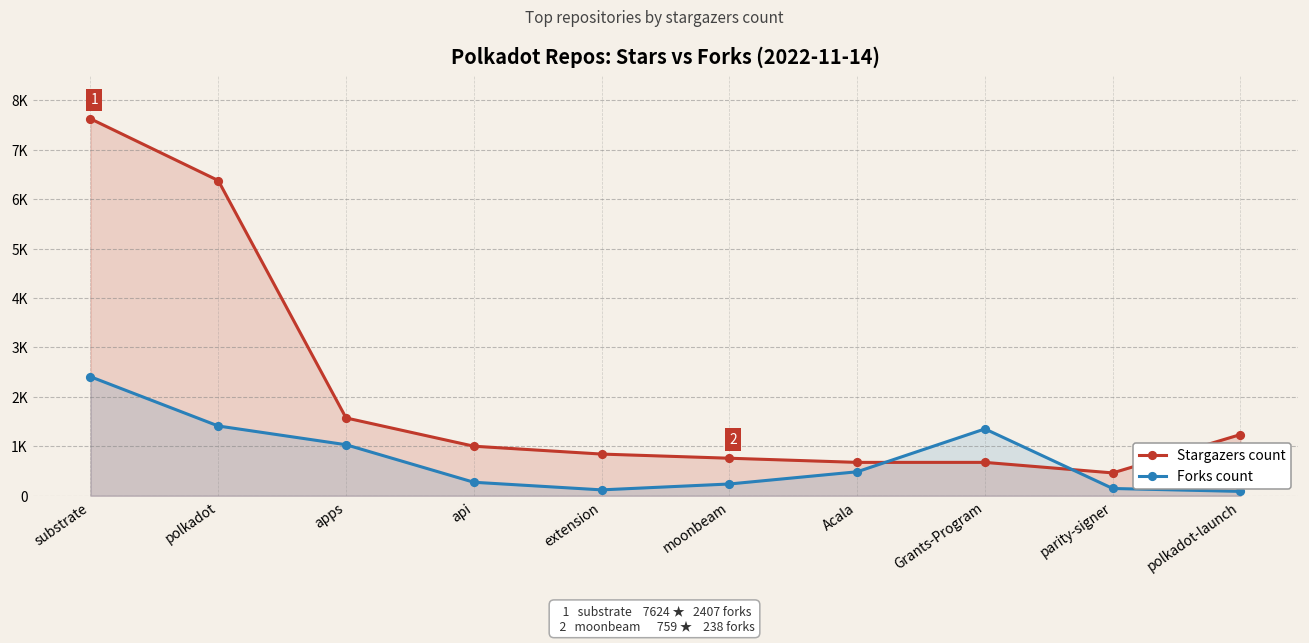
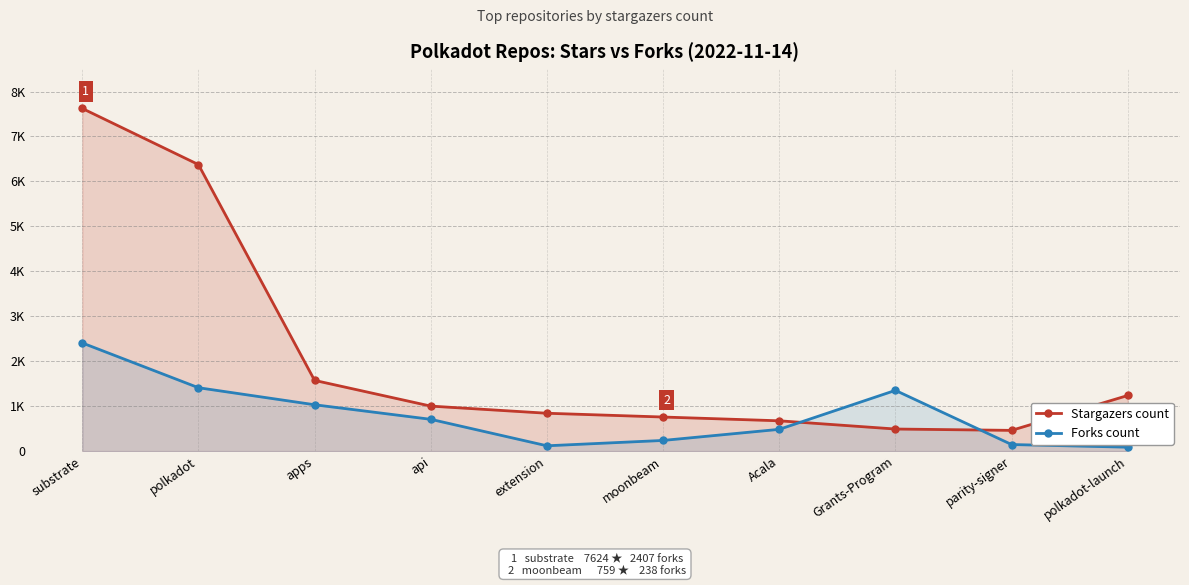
Forks count, api: 300 -> 700
Stargazers count, Grants-Program: 700 -> 500
